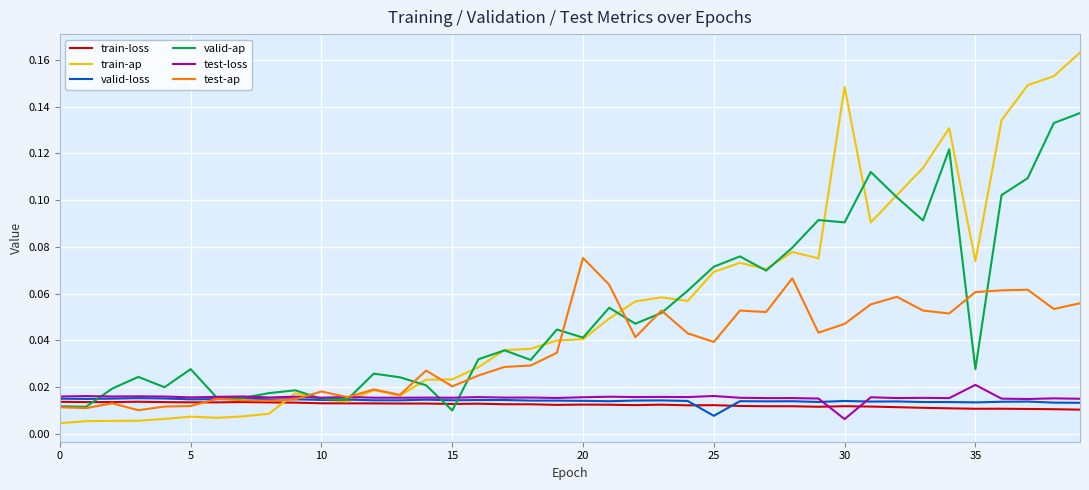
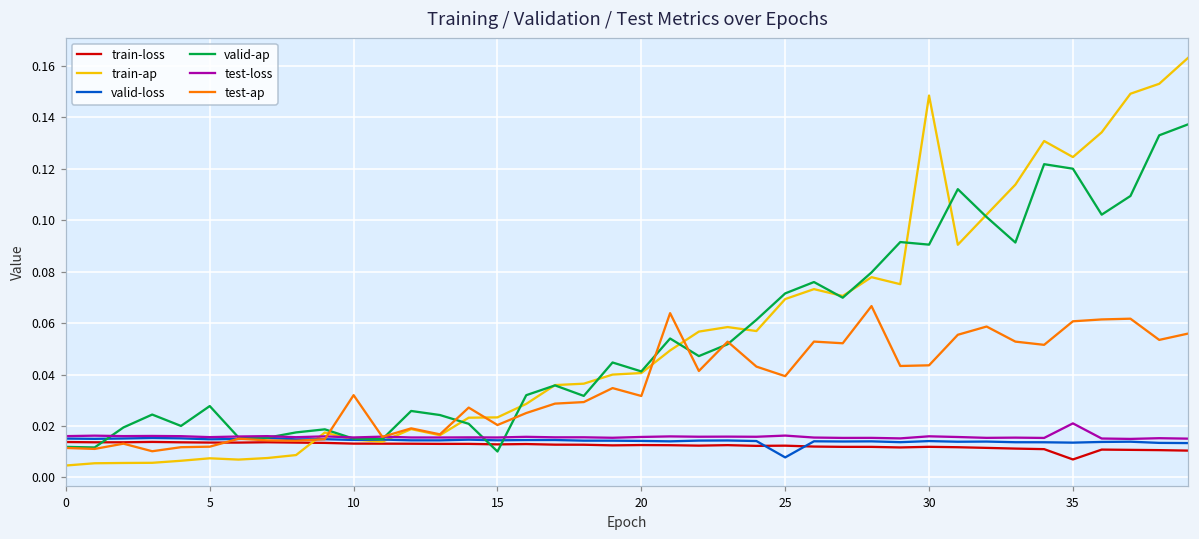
test-ap, 10: 0.018 -> 0.032
test-ap, 20: 0.075 -> 0.032
test-loss, 30: 0.006 -> 0.016
test-ap, 30: 0.047 -> 0.044
train-loss, 35: 0.011 -> 0.007
train-ap, 35: 0.074 -> 0.125
valid-ap, 35: 0.028 -> 0.120
